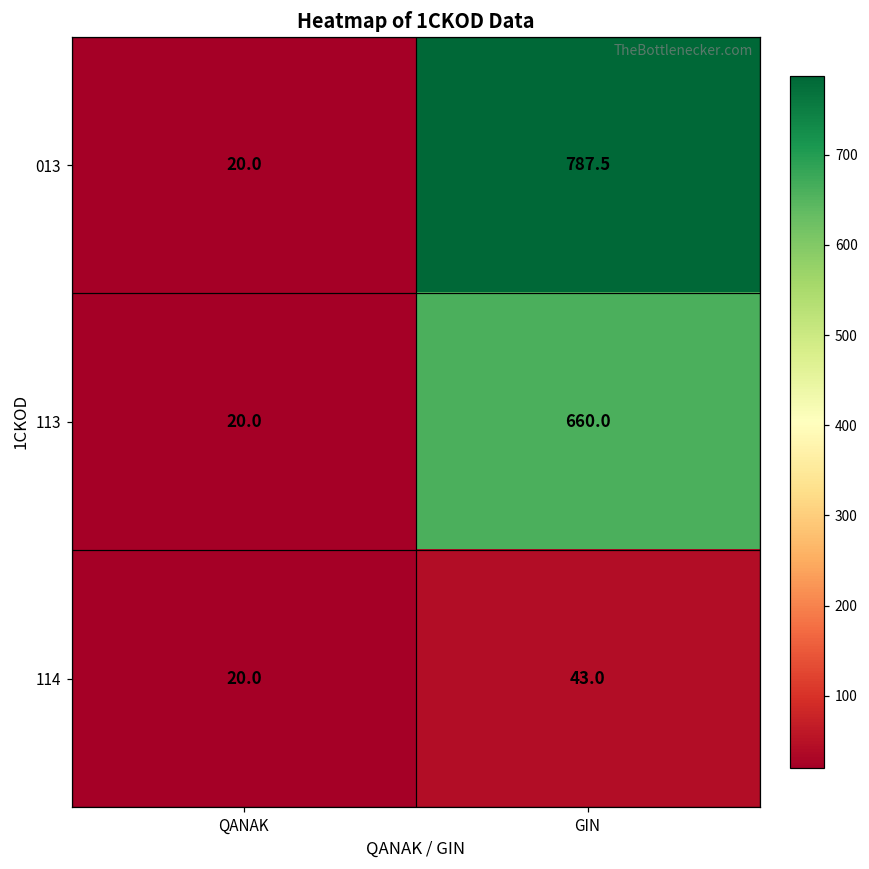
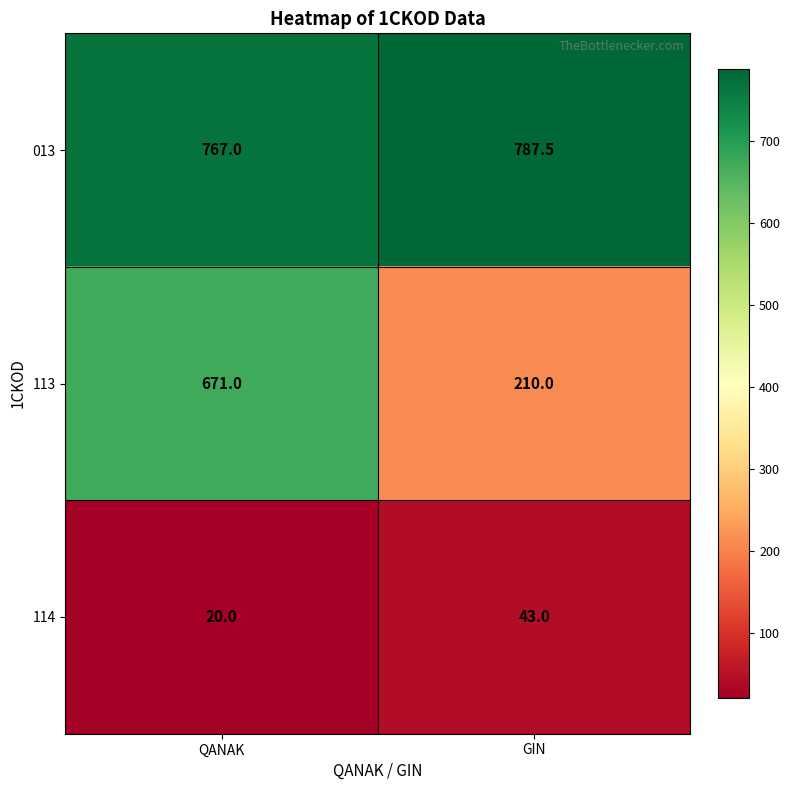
013, QANAK: 20.0 -> 767.0
113, QANAK: 20.0 -> 671.0
113, GIN: 660.0 -> 210.0
